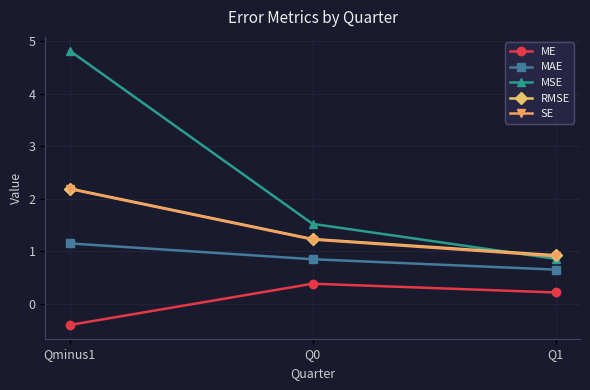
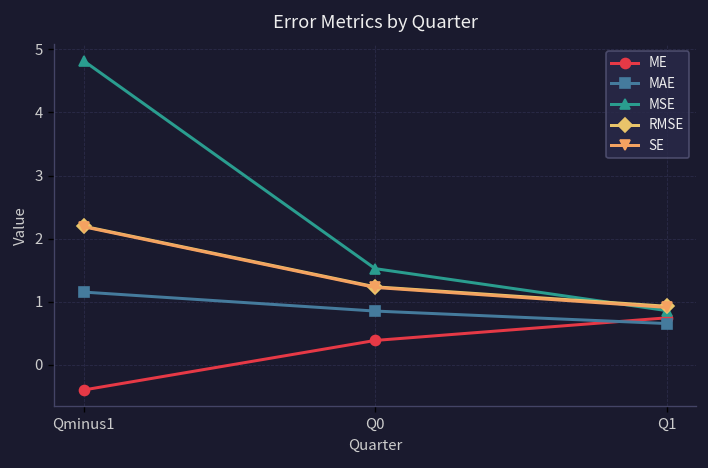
ME, Q1: 0.2 -> 0.7
